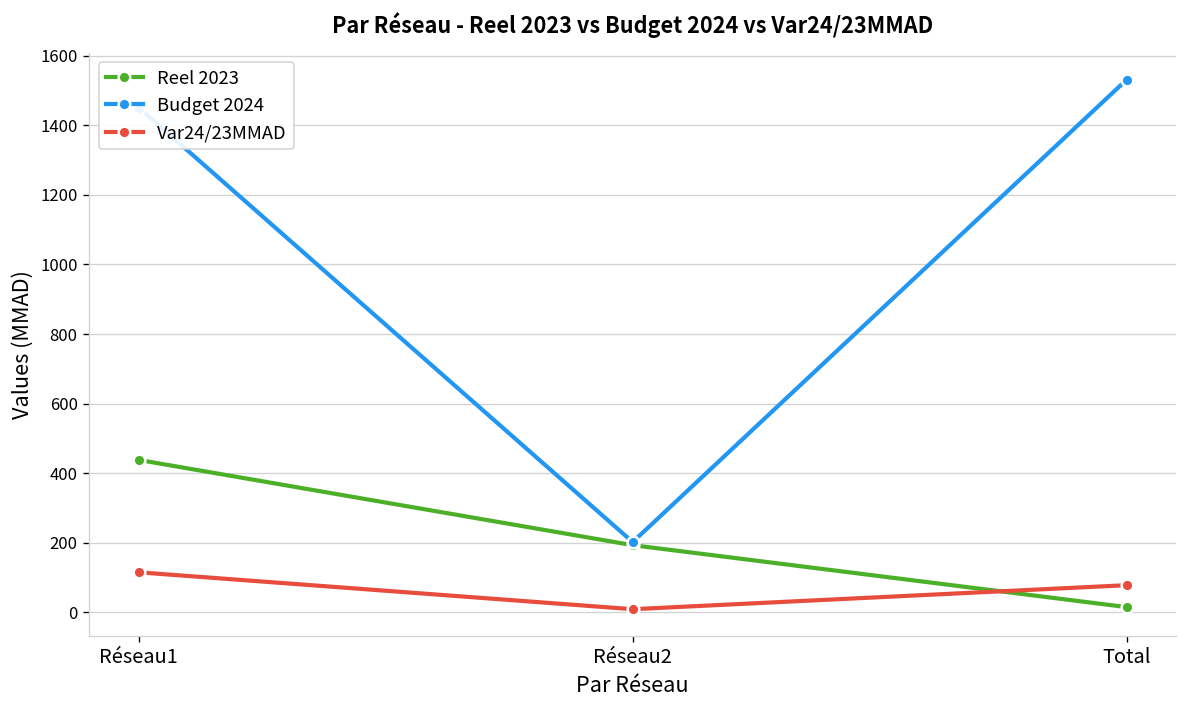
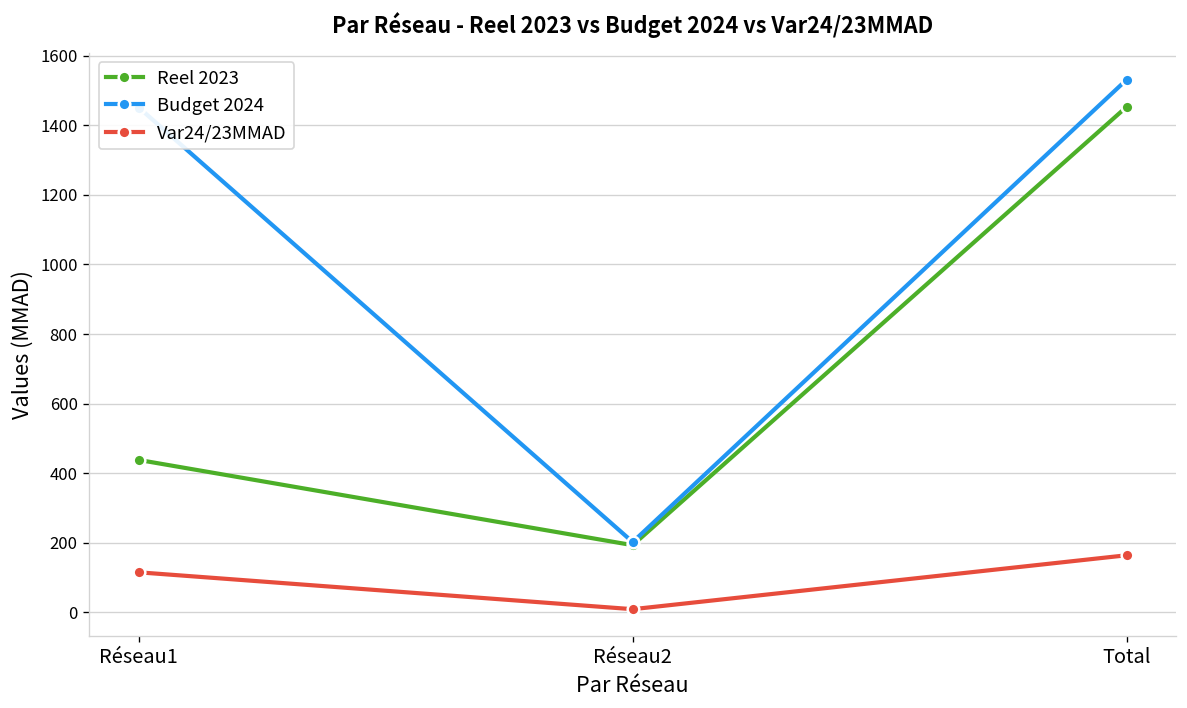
Reel 2023, Total: 20 -> 1450
Var24/23MMAD, Total: 80 -> 160
